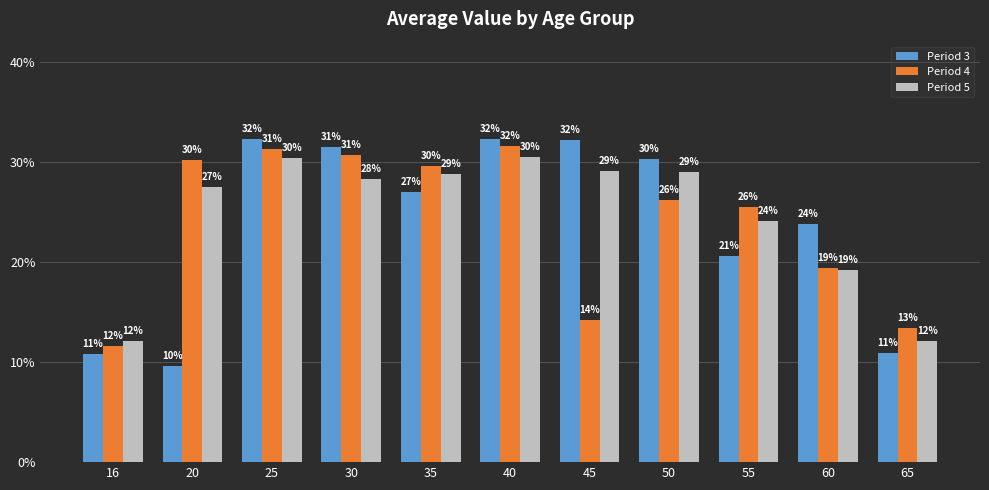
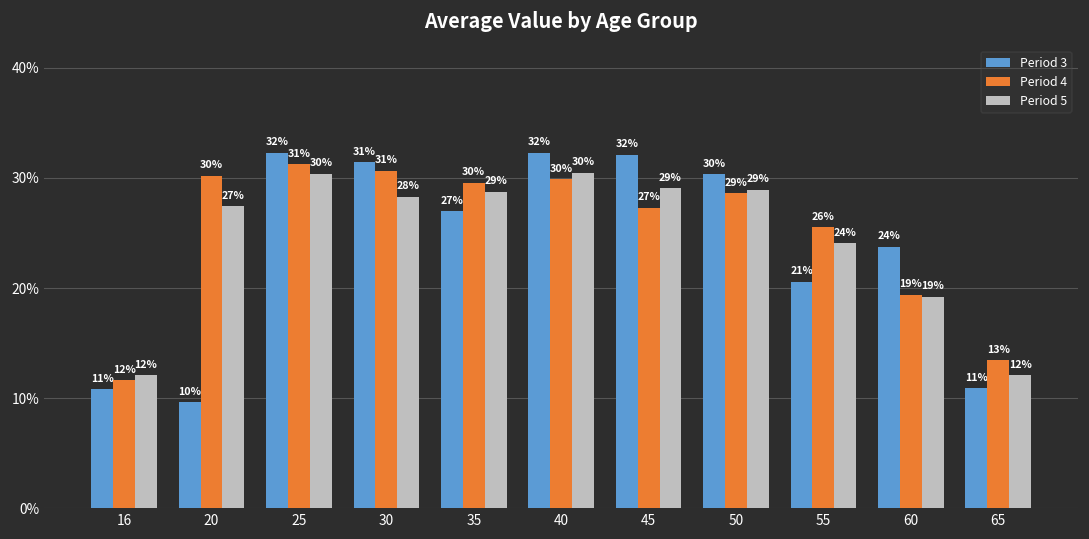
Period 4, 40: 32% -> 30%
Period 4, 45: 14% -> 27%
Period 4, 50: 26% -> 29%
